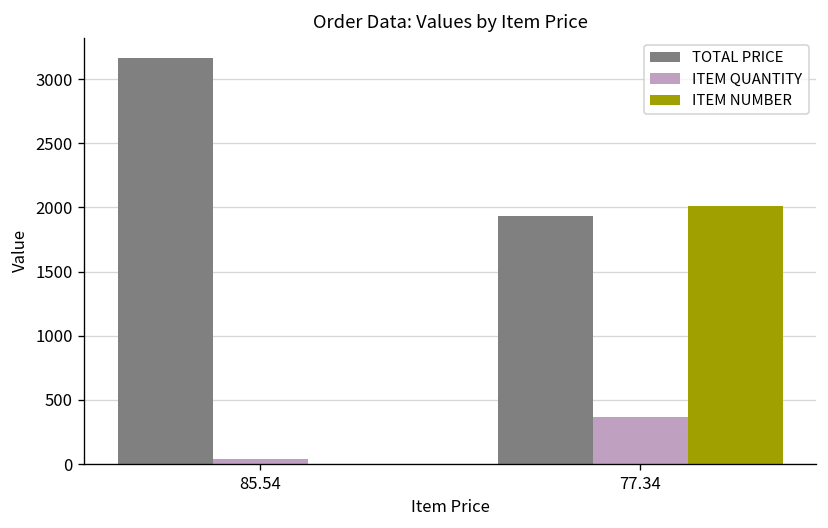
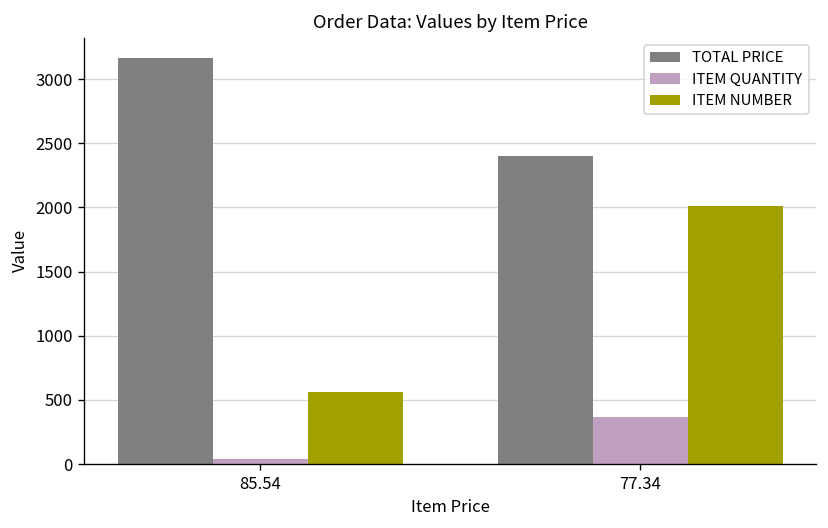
ITEM NUMBER, 85.54: 0 -> 560
TOTAL PRICE, 77.34: 1930 -> 2400
